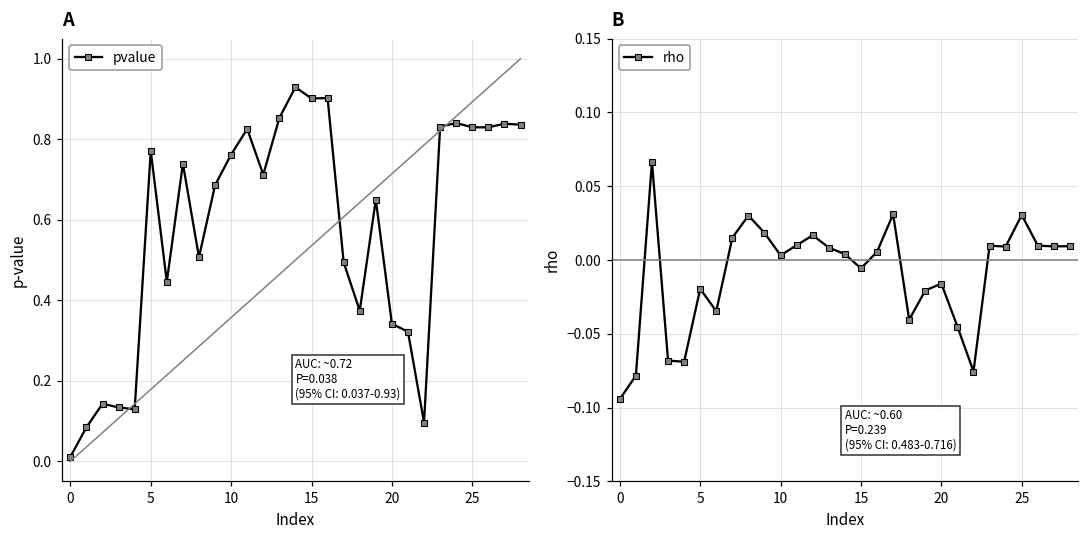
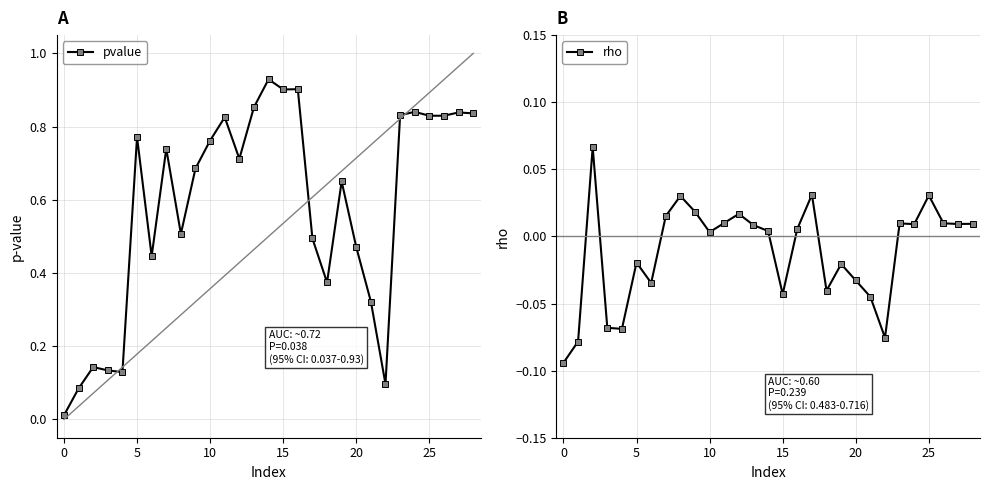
A, pvalue, 20: 0.34 -> 0.47
B, 15: -0.006 -> -0.043
B, 20: -0.016 -> -0.033
